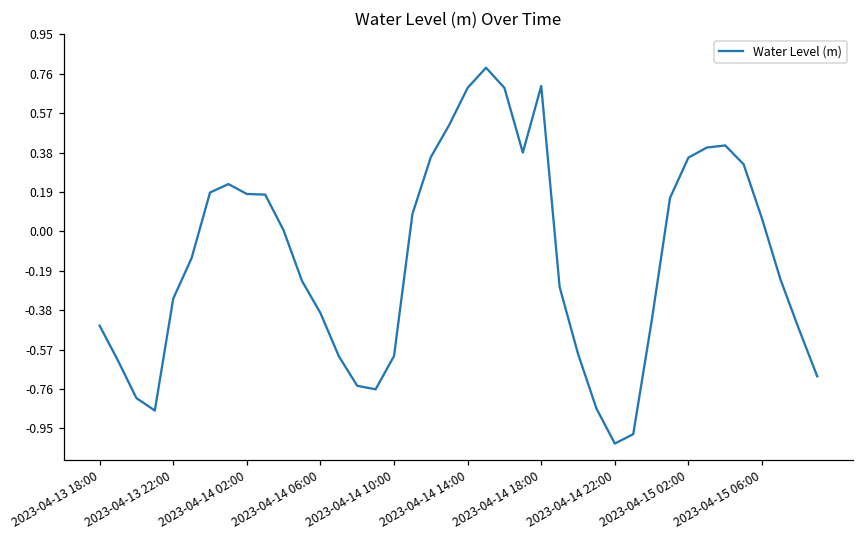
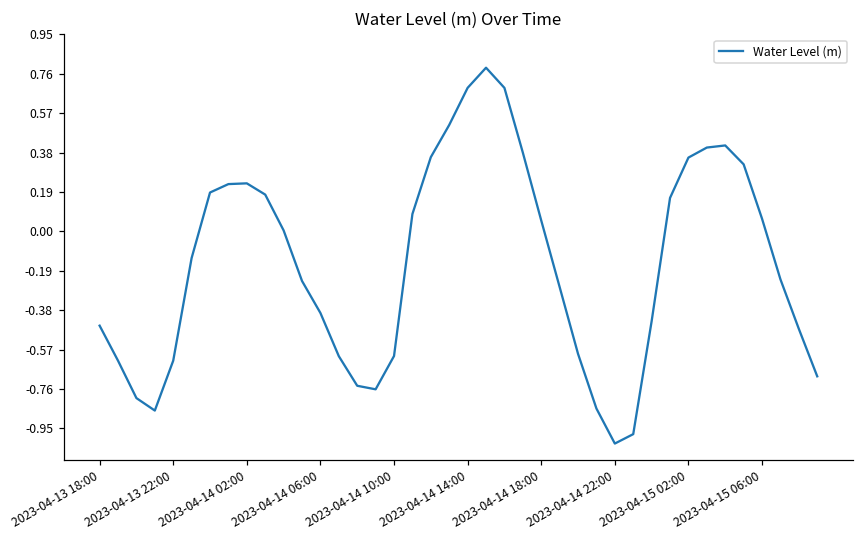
2023-04-13 22:00: -0.32 -> -0.62
2023-04-14 02:00: 0.18 -> 0.23
2023-04-14 18:00: 0.70 -> 0.05
